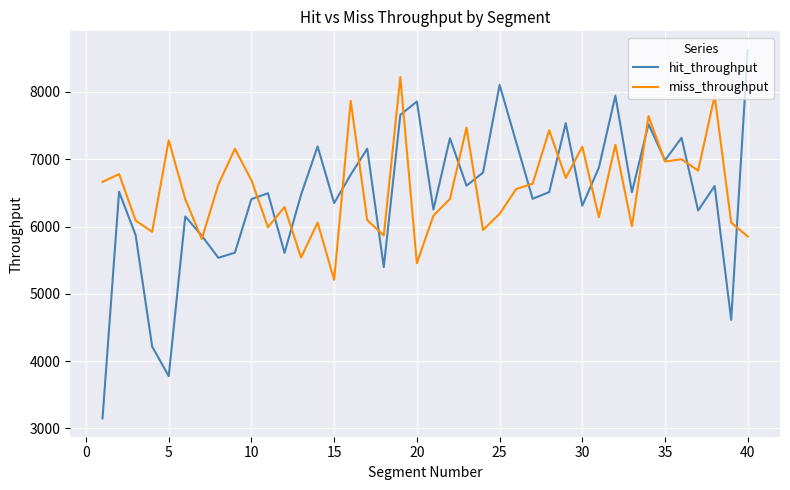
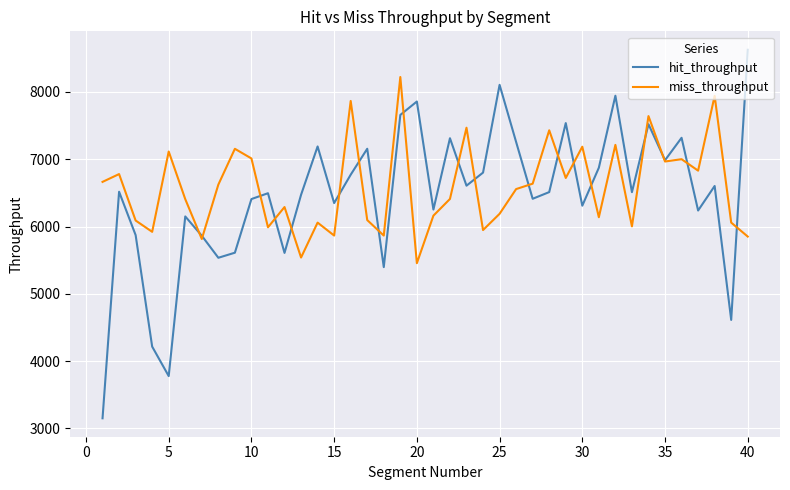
miss_throughput, 5: 7300 -> 7100
miss_throughput, 10: 6700 -> 7000
miss_throughput, 15: 5200 -> 5900
